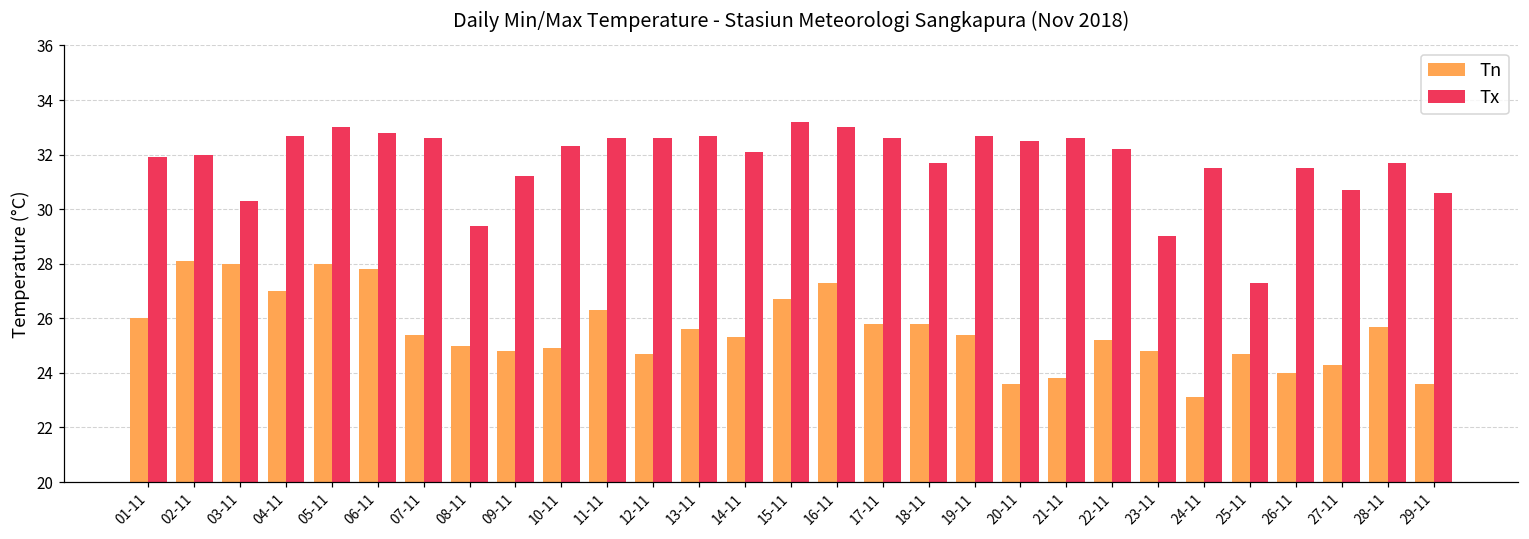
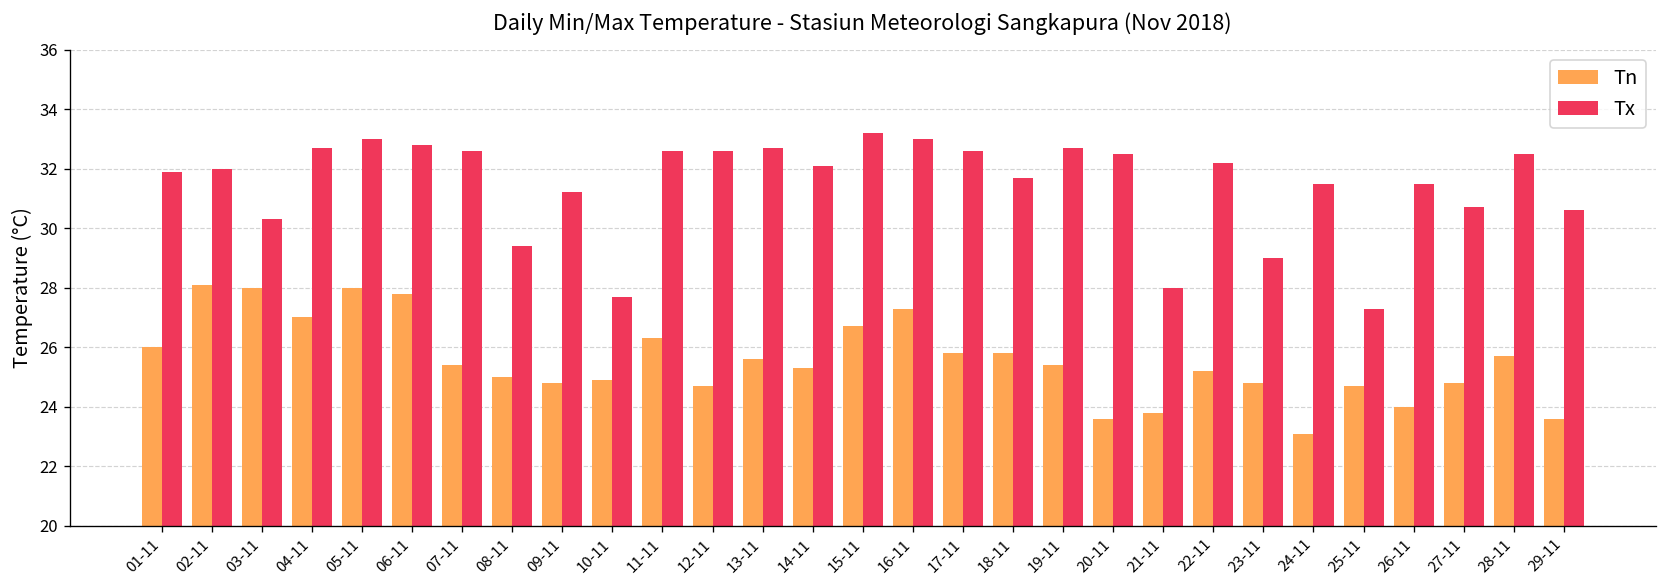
Tx, 10-11: 32.3 -> 27.7
Tx, 21-11: 32.6 -> 28.0
Tn, 27-11: 24.3 -> 24.8
Tx, 28-11: 31.7 -> 32.5
